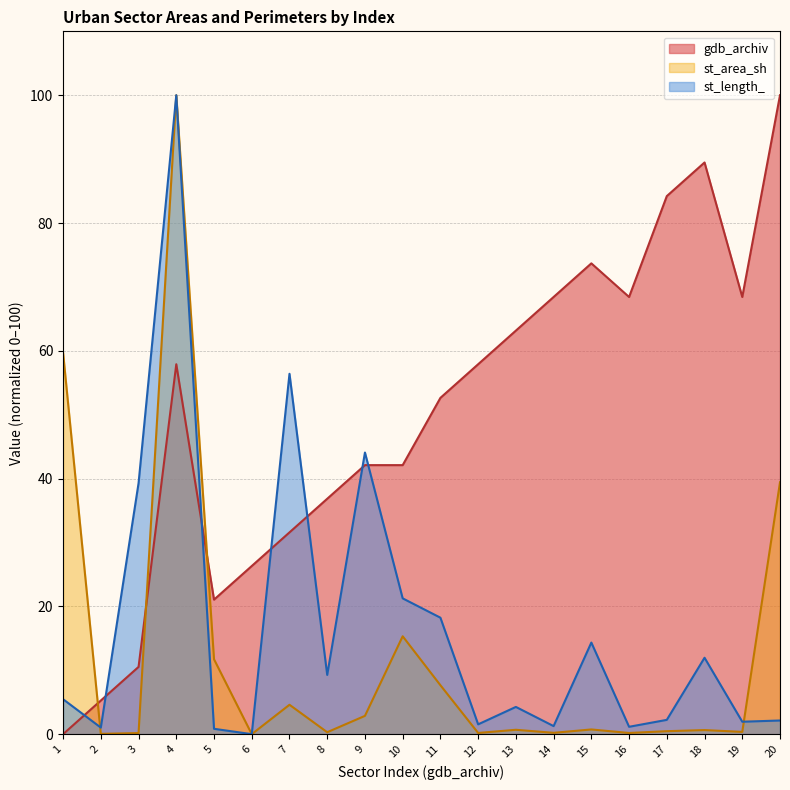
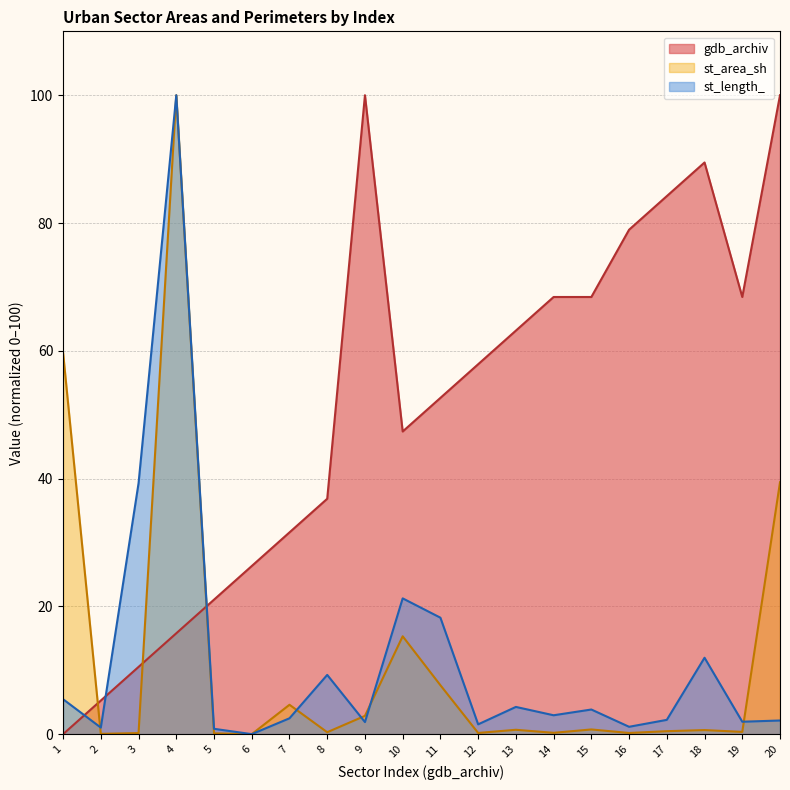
gdb_archiv, 4: 58 -> 16
st_area_sh, 5: 12 -> 0
st_length_, 7: 56 -> 2
gdb_archiv, 9: 42 -> 100
st_length_, 9: 44 -> 2
gdb_archiv, 10: 42 -> 47
st_length_, 14: 1 -> 3
gdb_archiv, 15: 74 -> 68
st_length_, 15: 14 -> 4
gdb_archiv, 16: 68 -> 79
